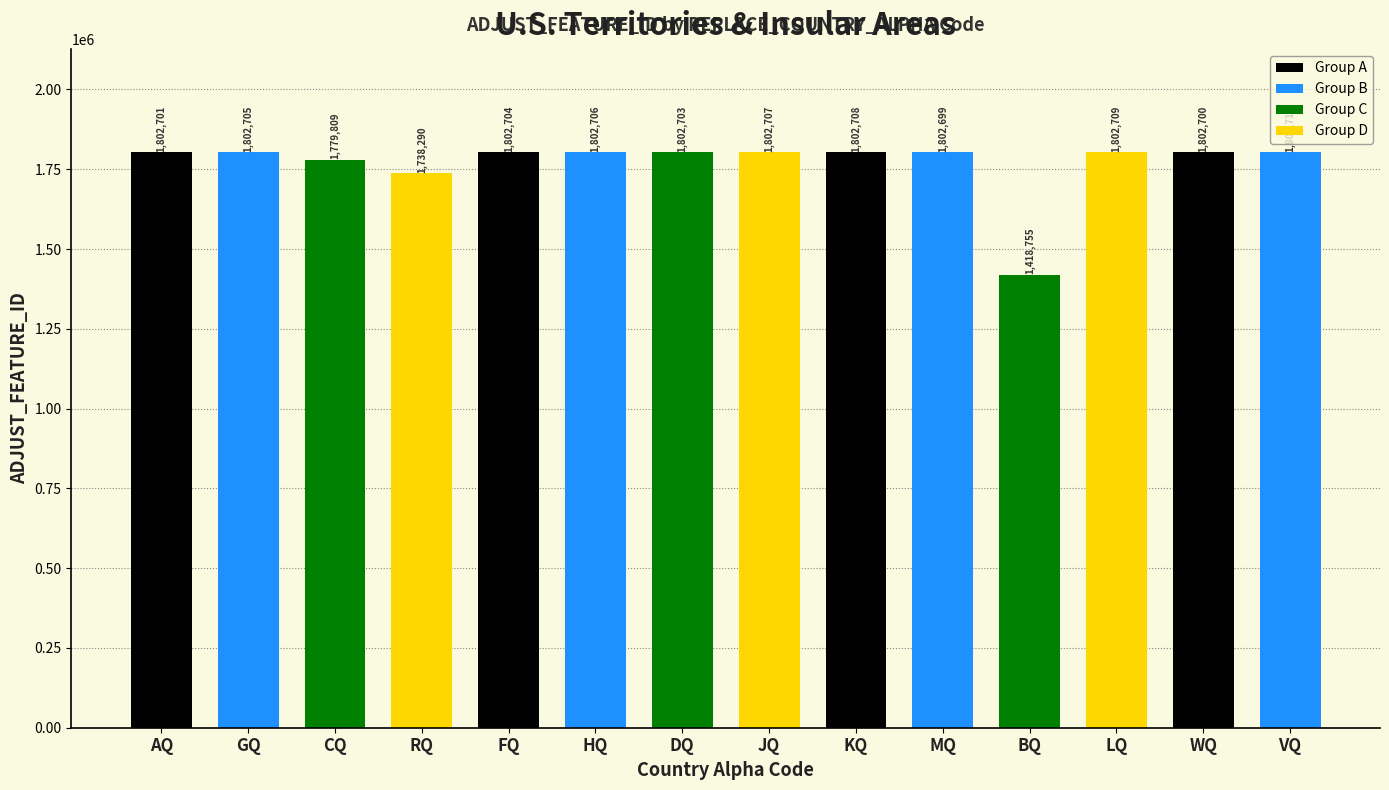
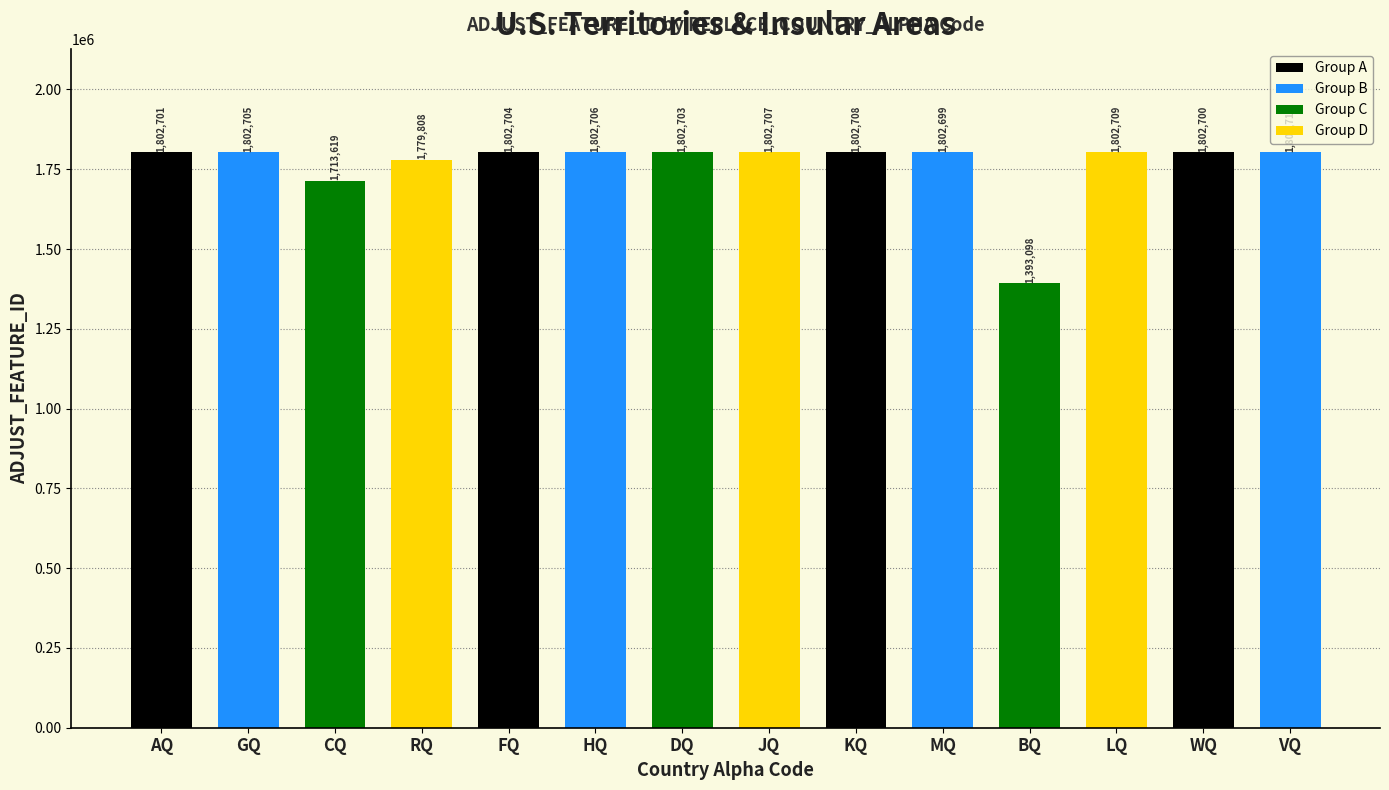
CQ: 1,779,809 -> 1,713,619
RQ: 1,738,290 -> 1,779,808
BQ: 1,418,755 -> 1,393,098
